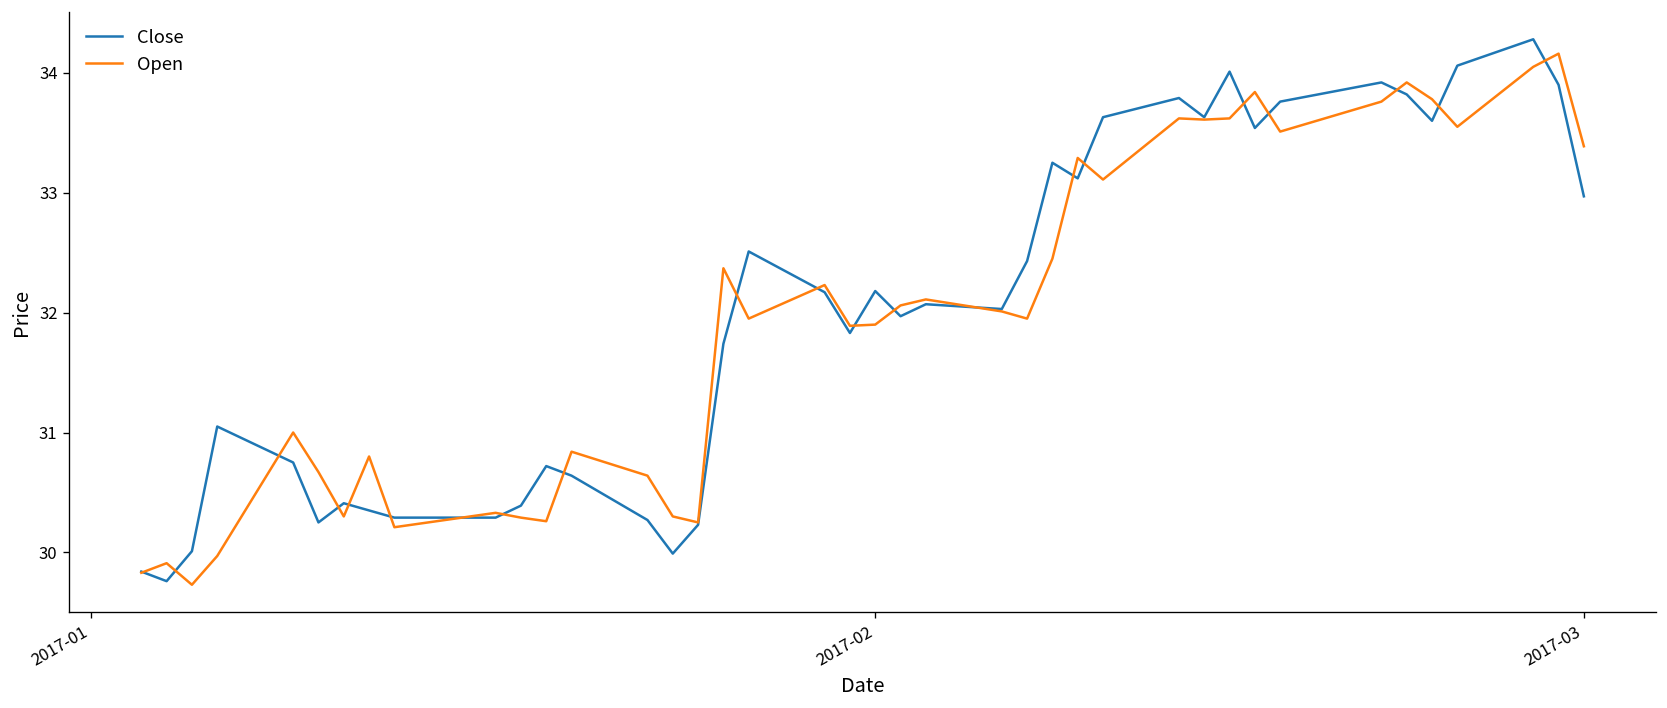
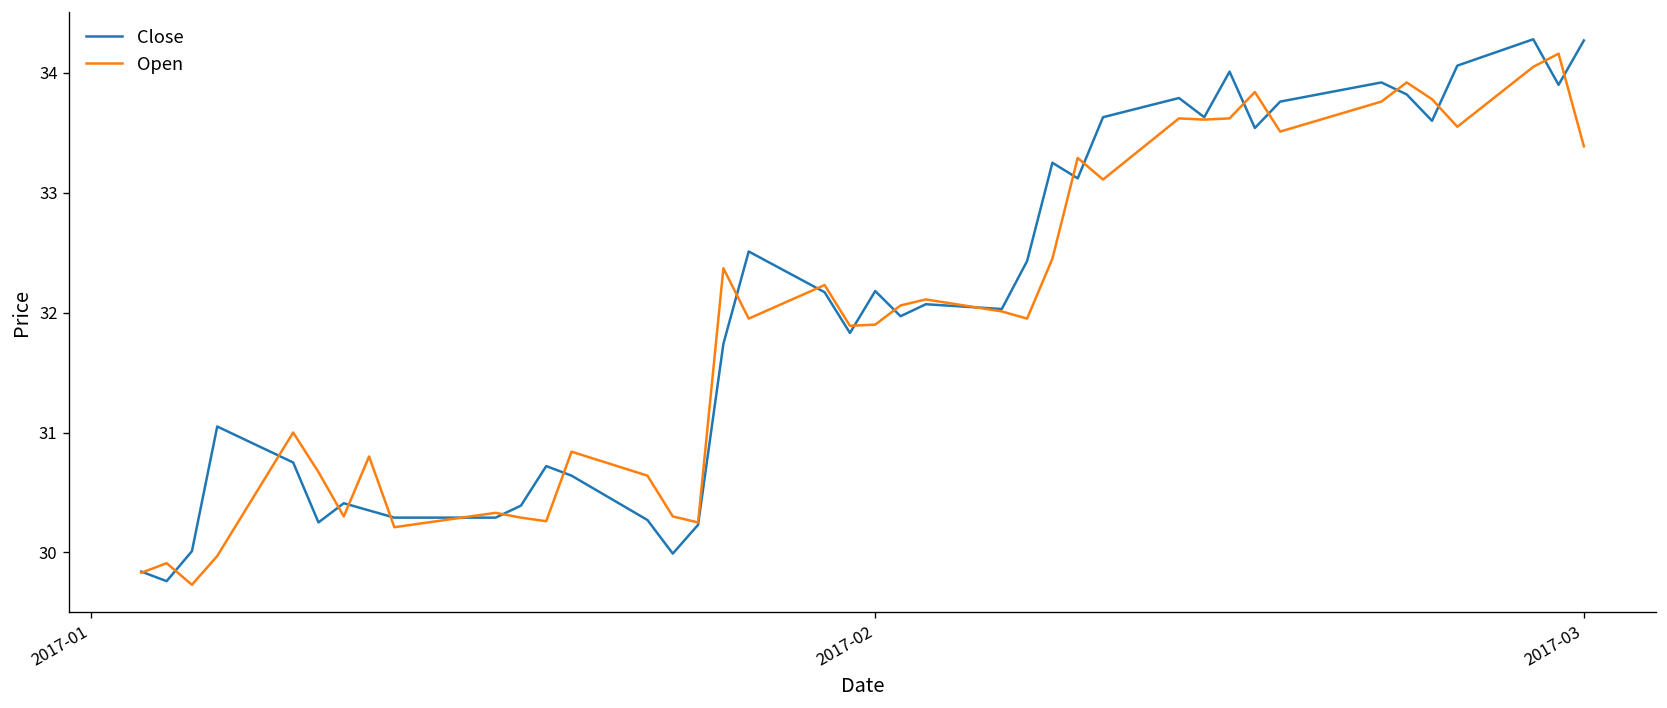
Close, 2017-03: 33.0 -> 34.3
